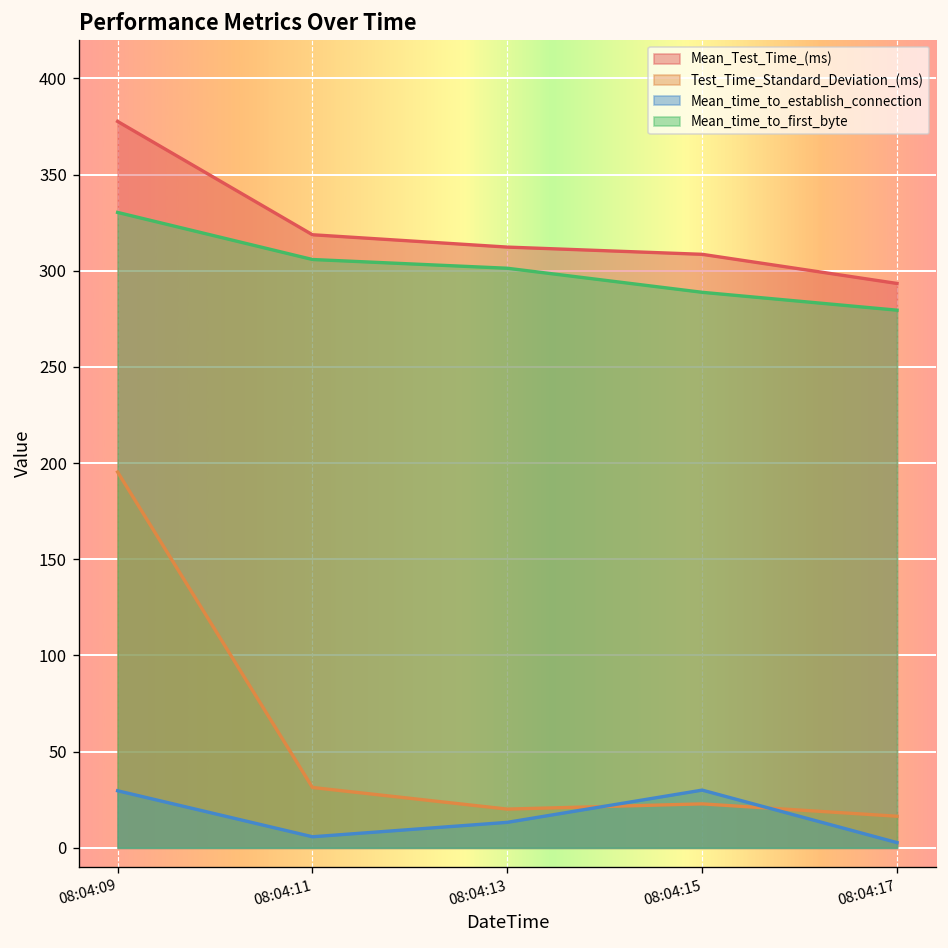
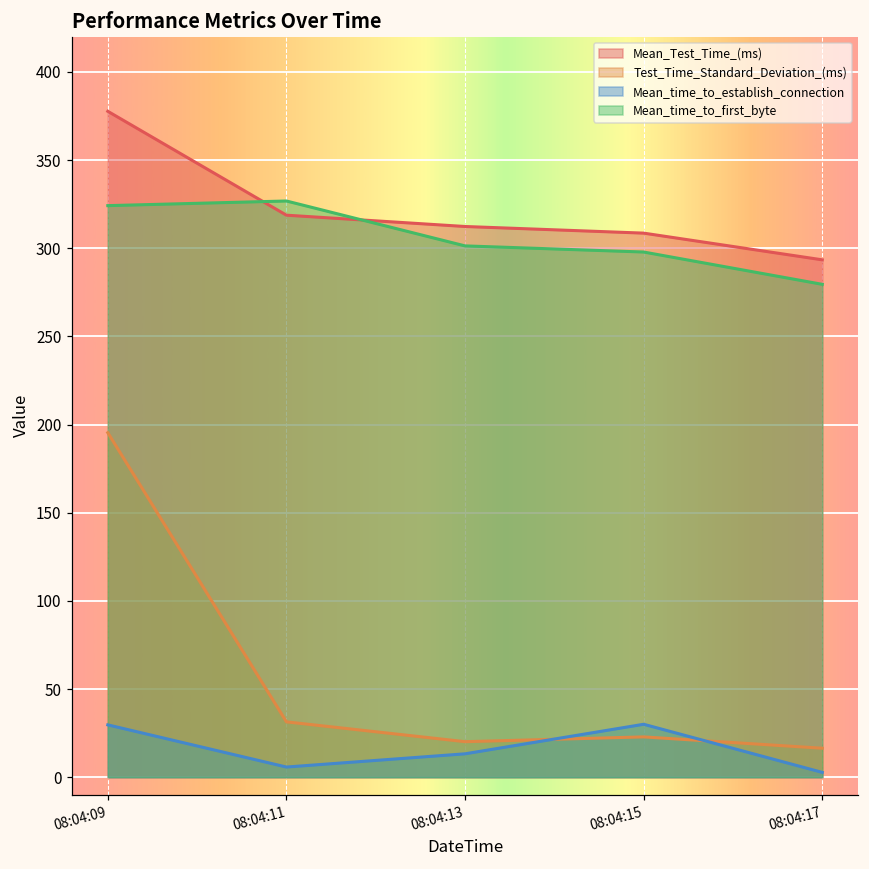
Mean_time_to_first_byte, 08:04:09: 330 -> 324
Mean_time_to_first_byte, 08:04:11: 306 -> 327
Mean_time_to_first_byte, 08:04:15: 289 -> 298
